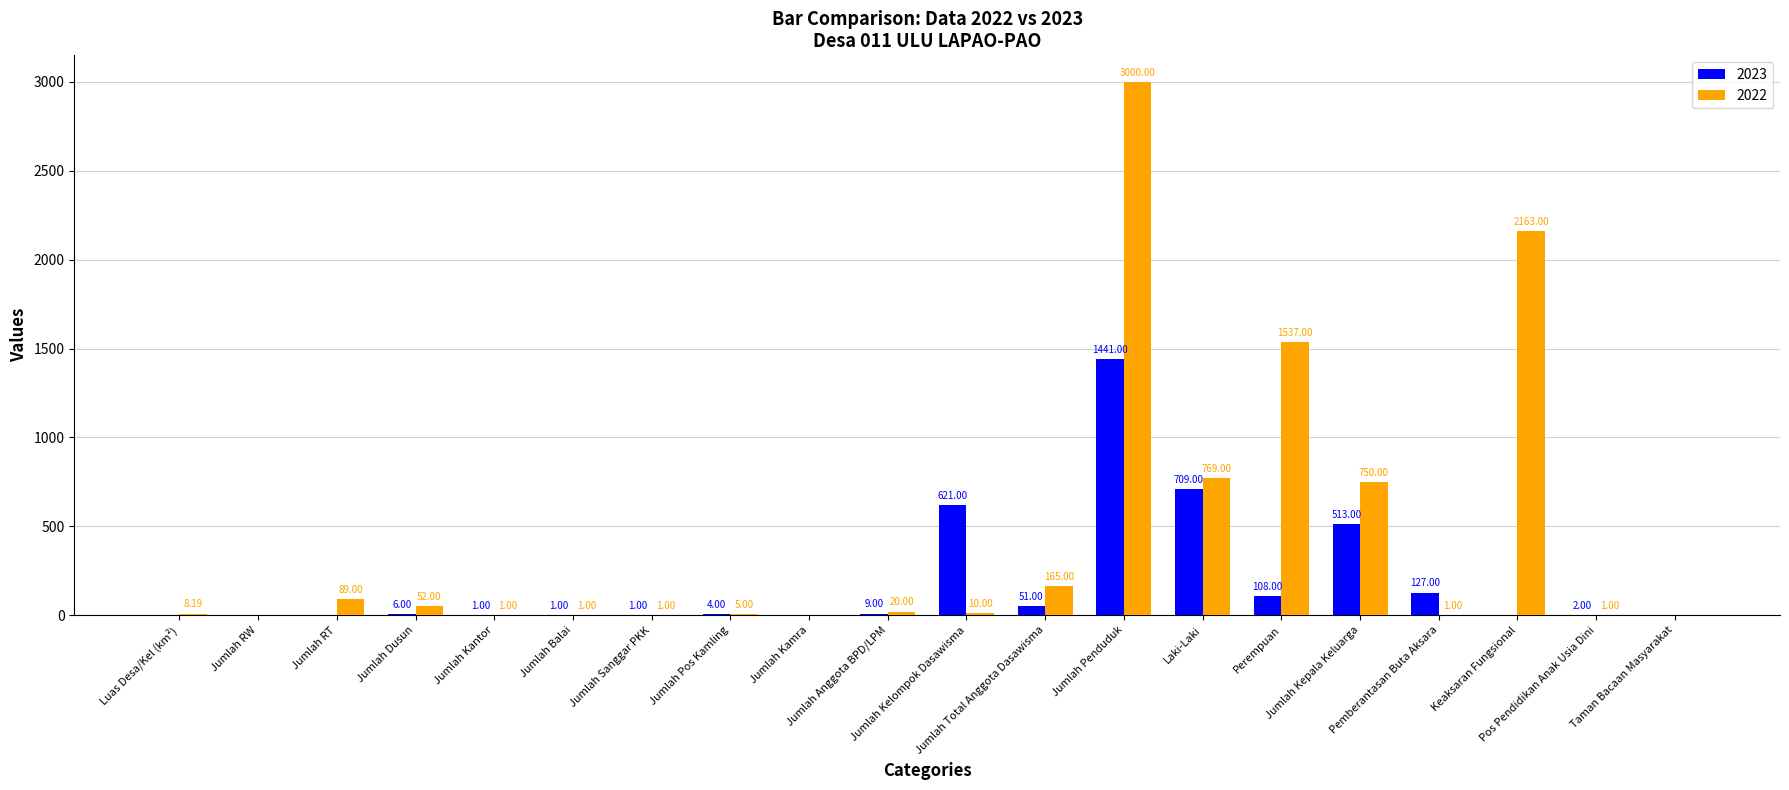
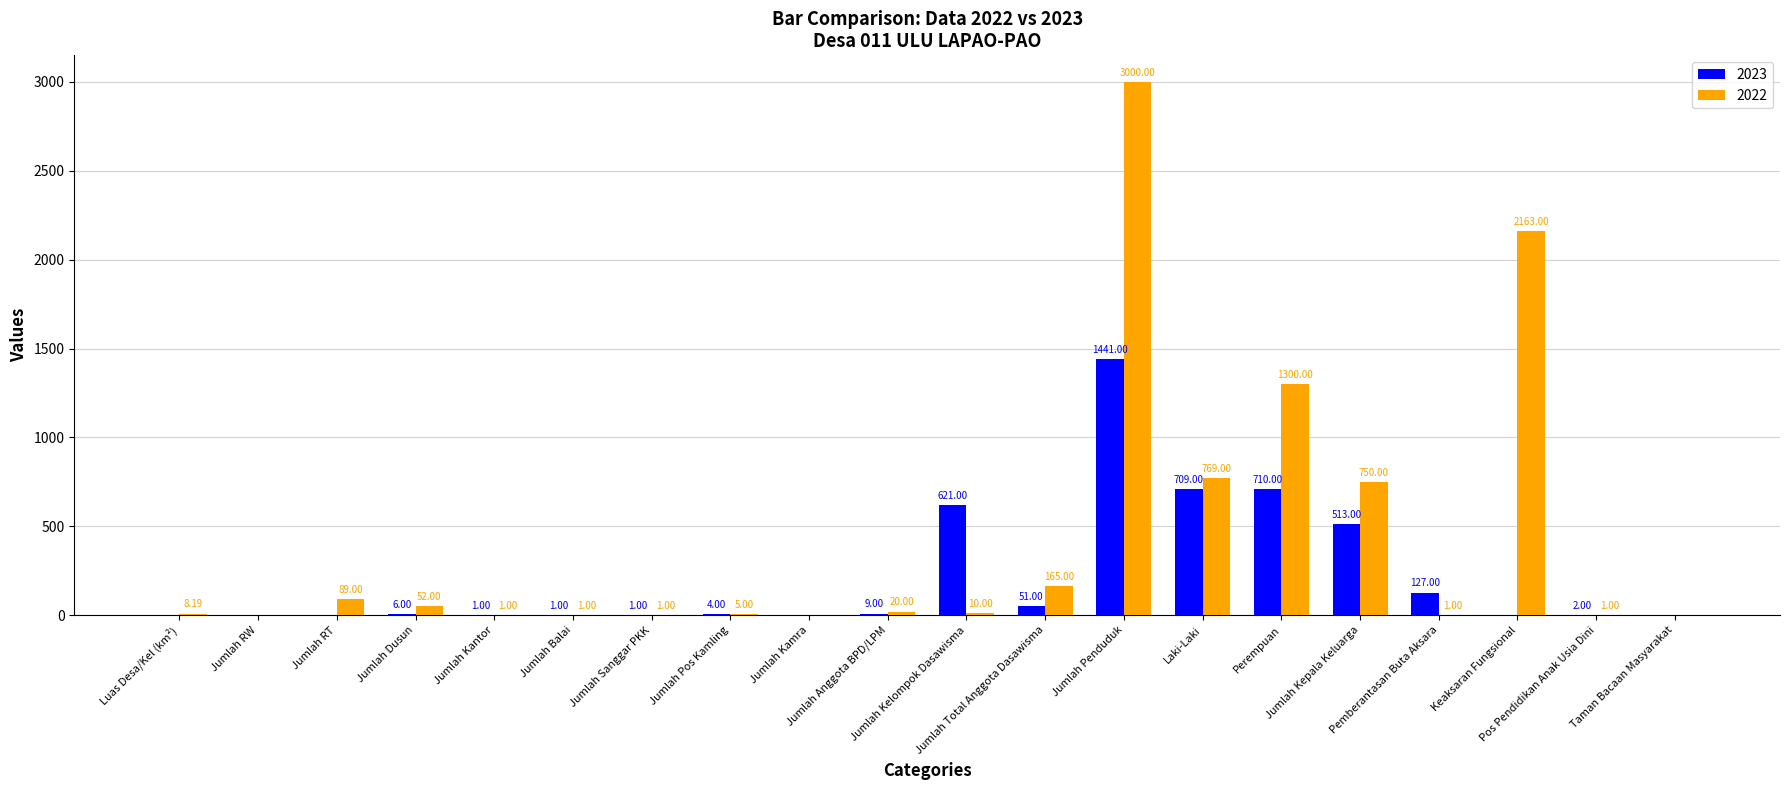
2023, Perempuan: 108.00 -> 710.00
2022, Perempuan: 1537.00 -> 1300.00
